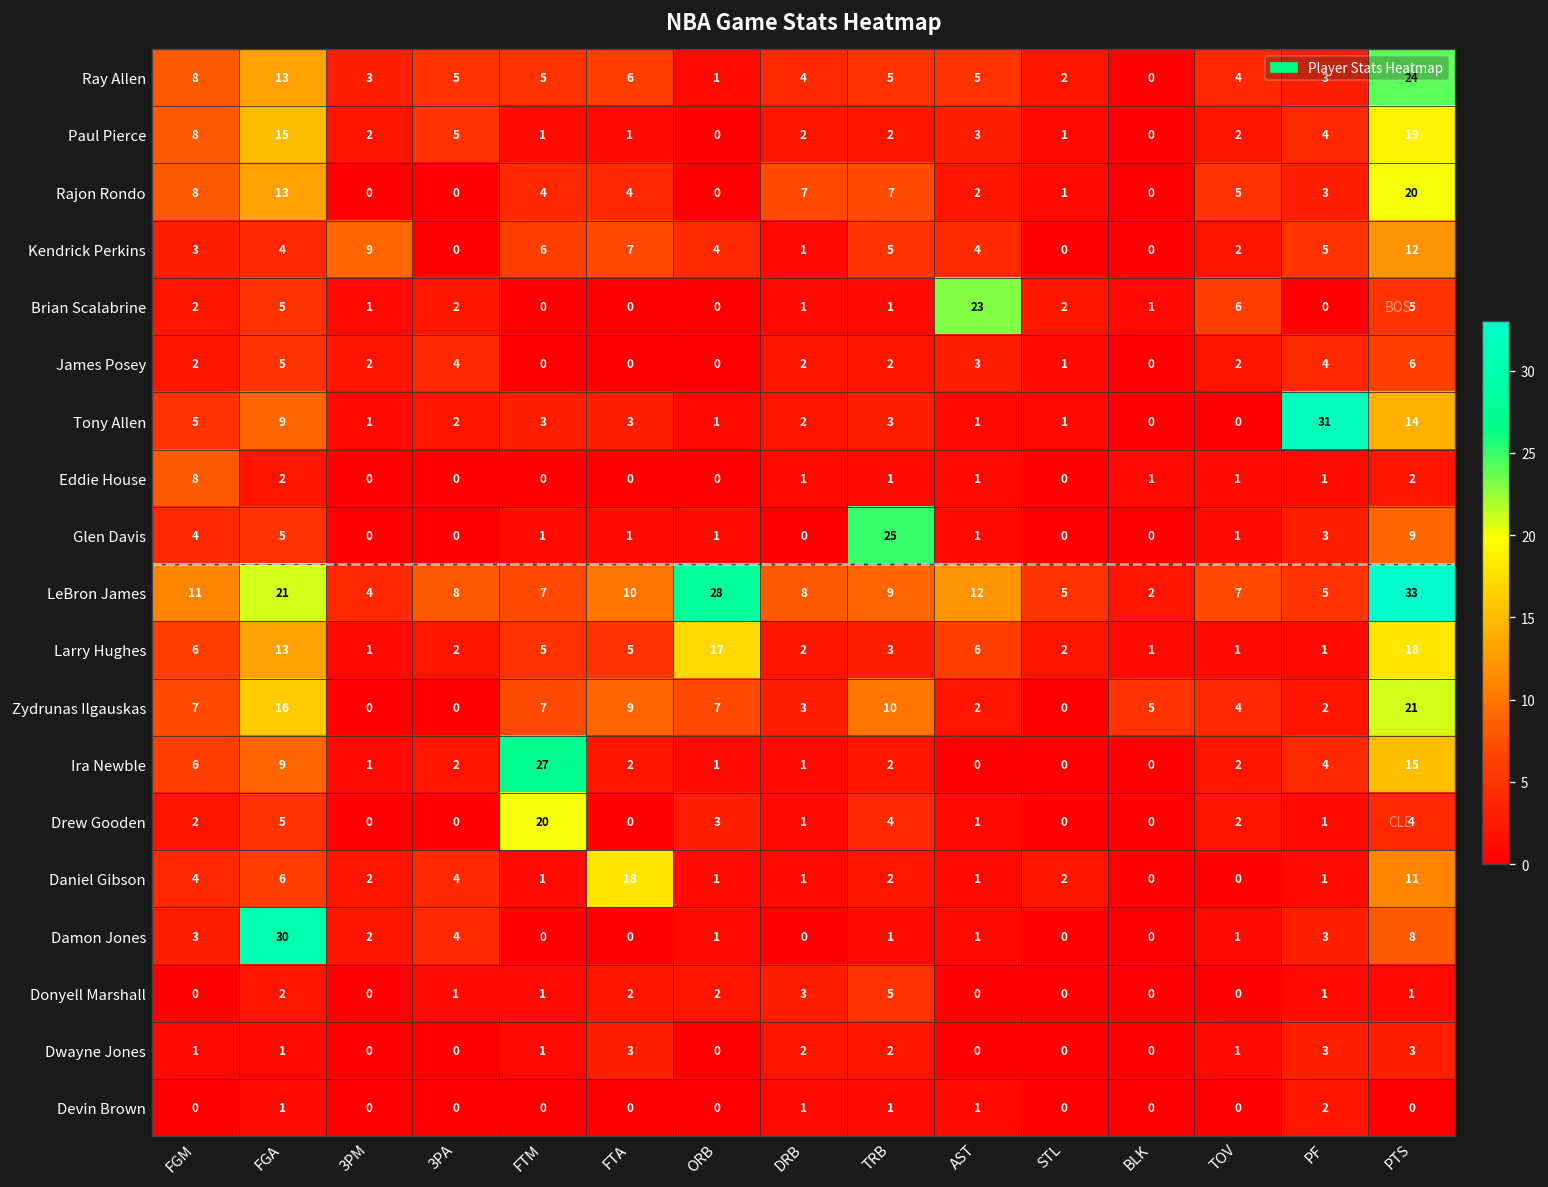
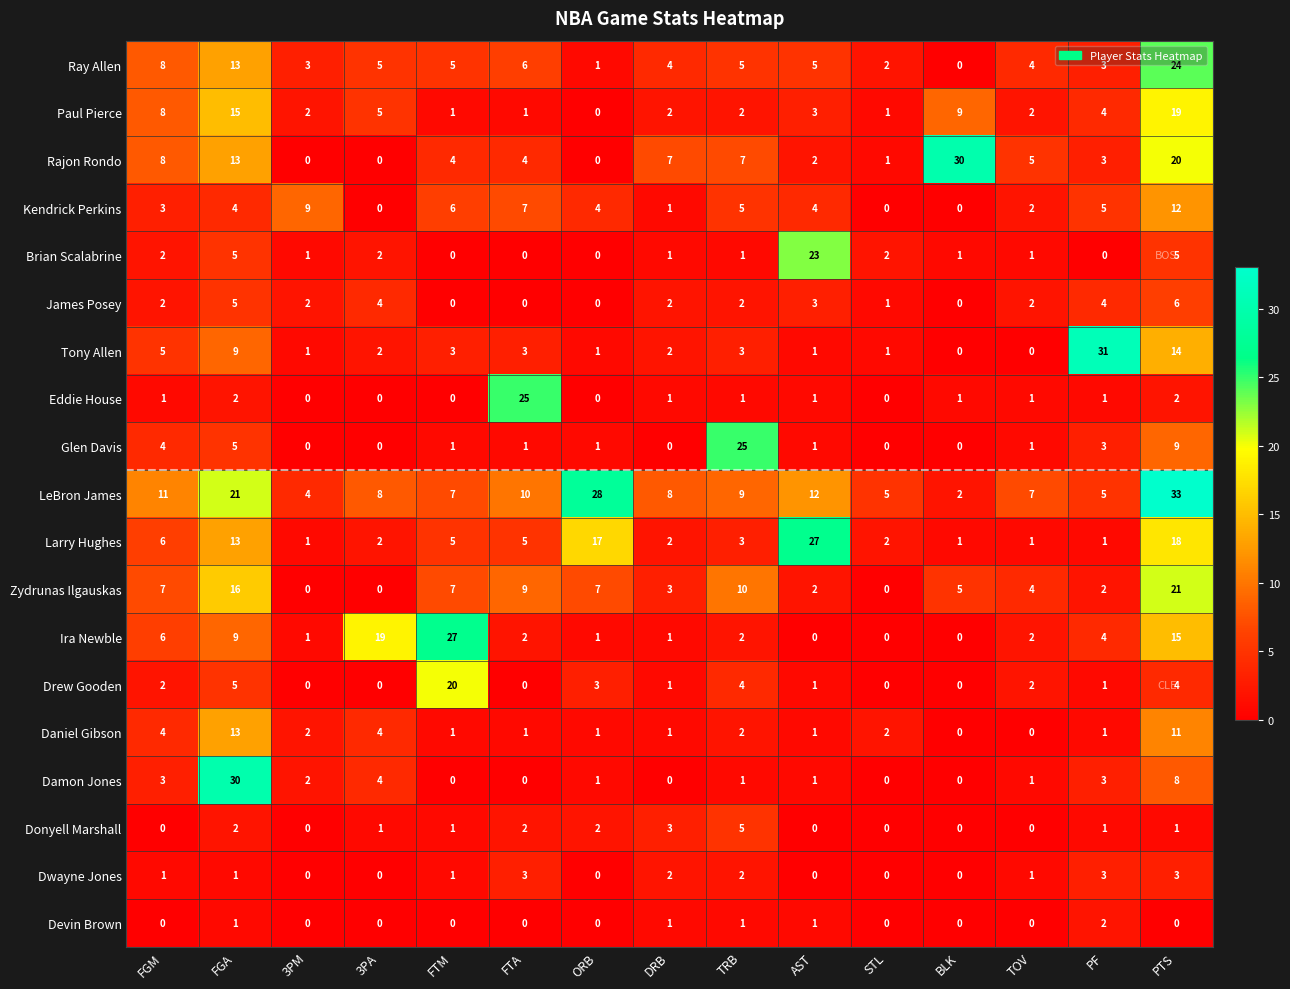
Paul Pierce, BLK: 0 -> 9
Rajon Rondo, BLK: 0 -> 30
Brian Scalabrine, TOV: 6 -> 1
Eddie House, FGM: 8 -> 1
Eddie House, FTA: 0 -> 25
Larry Hughes, AST: 6 -> 27
Ira Newble, 3PA: 2 -> 19
Daniel Gibson, FGA: 6 -> 13
Daniel Gibson, FTA: 18 -> 1
